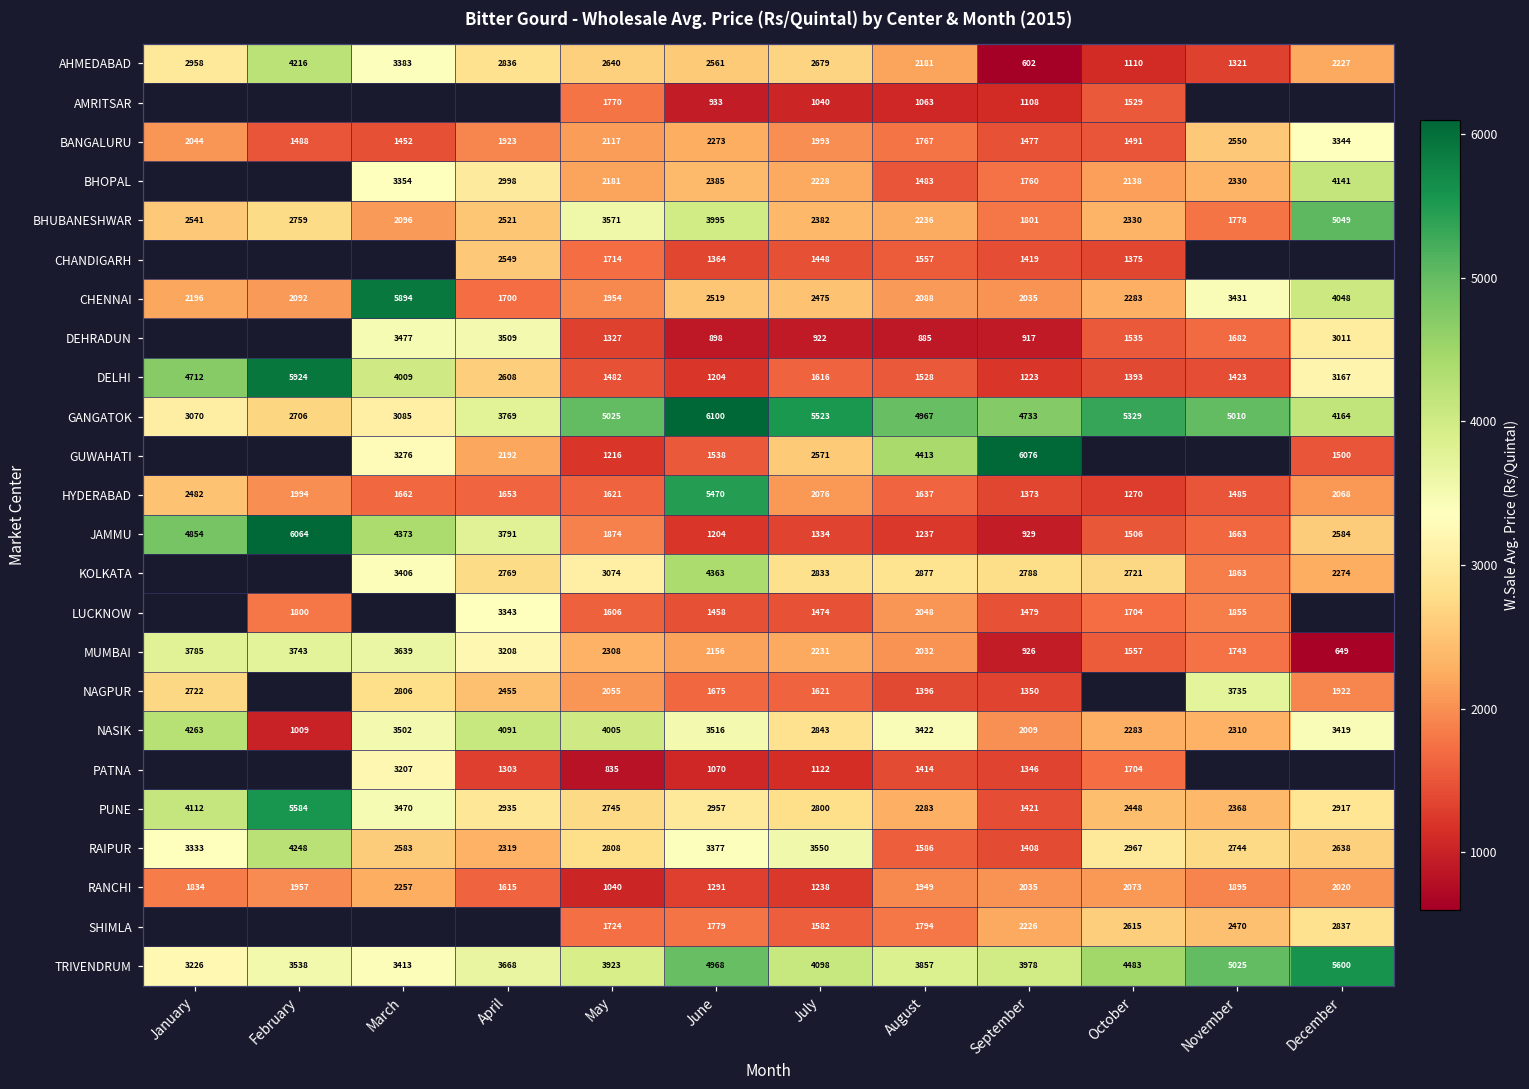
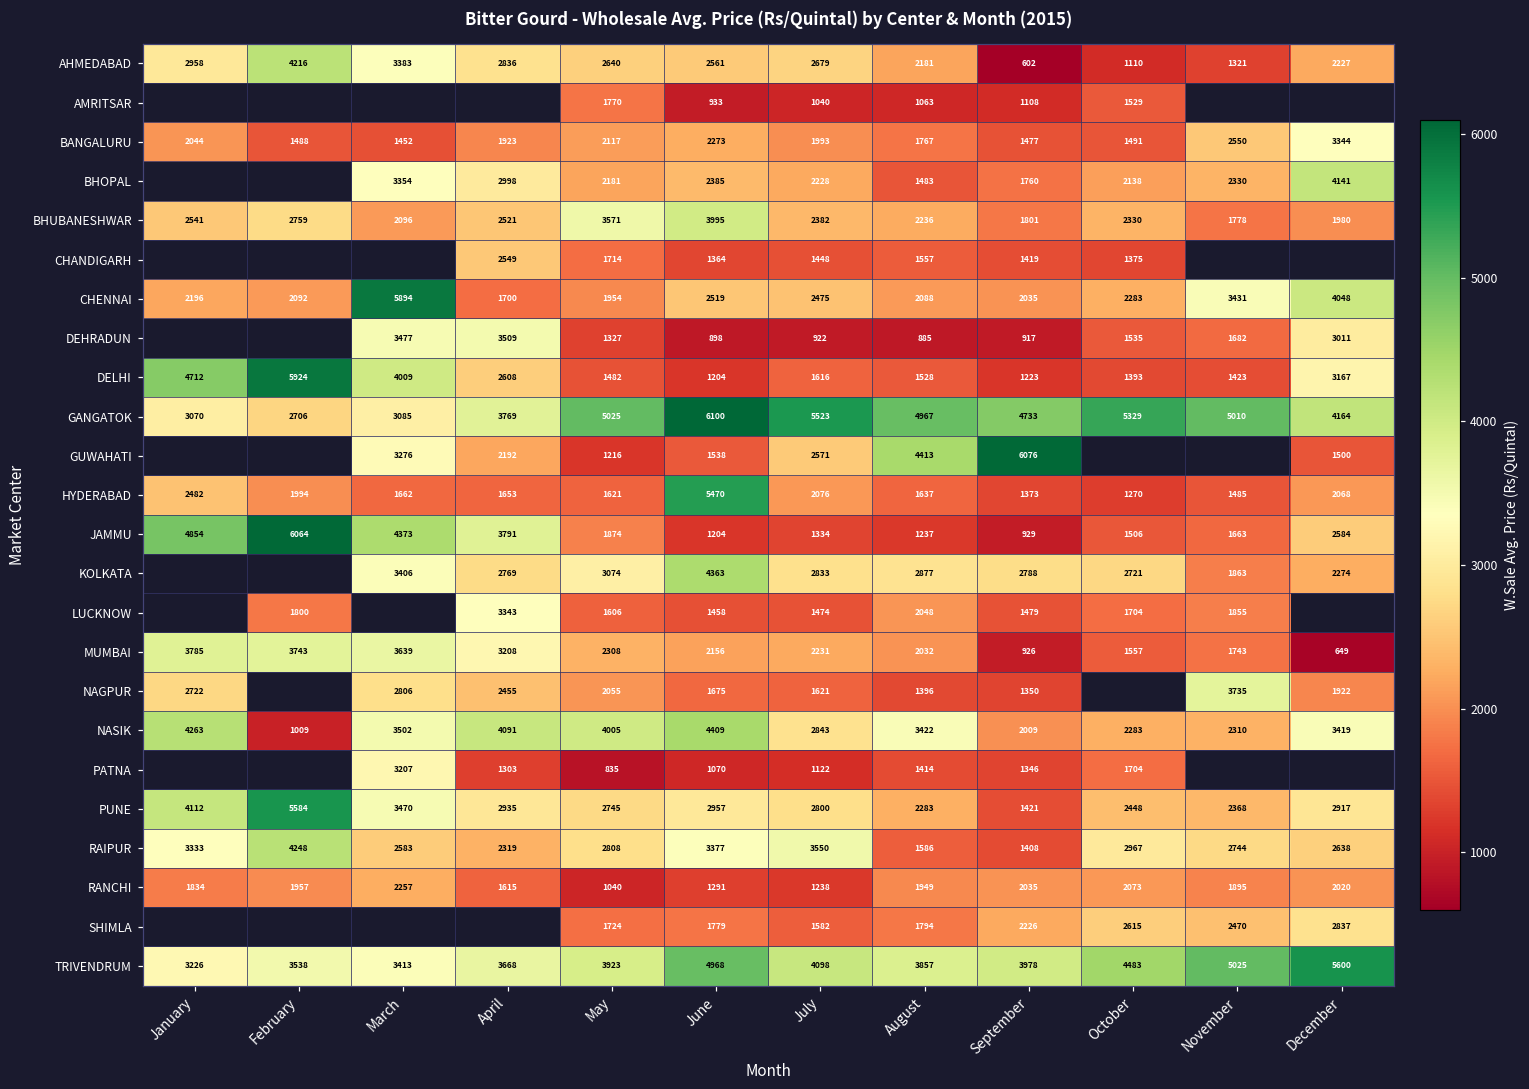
BHUBANESHWAR, December: 5049 -> 1980
NASIK, June: 3516 -> 4409
